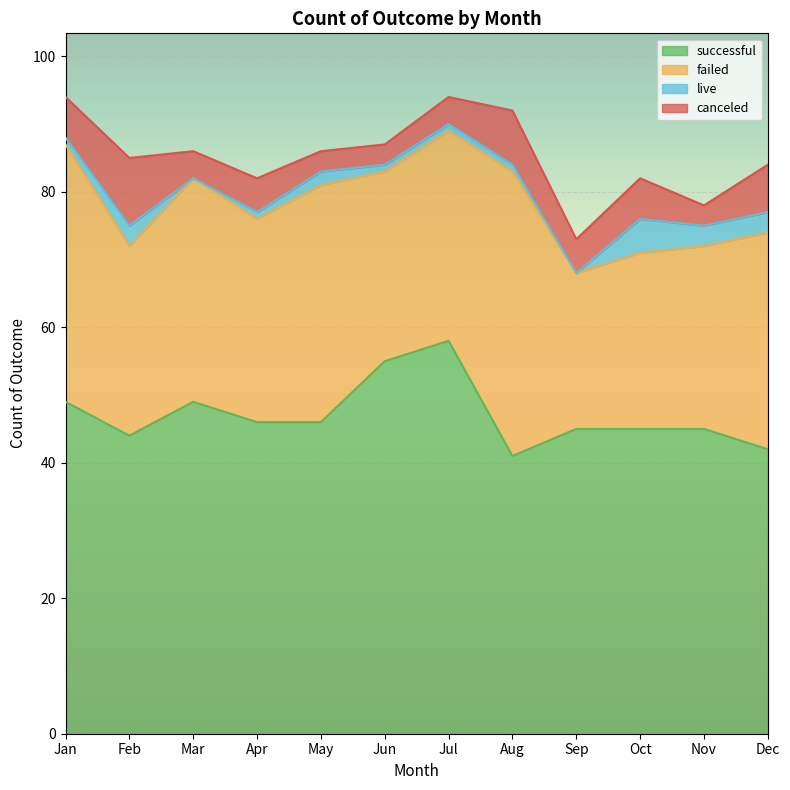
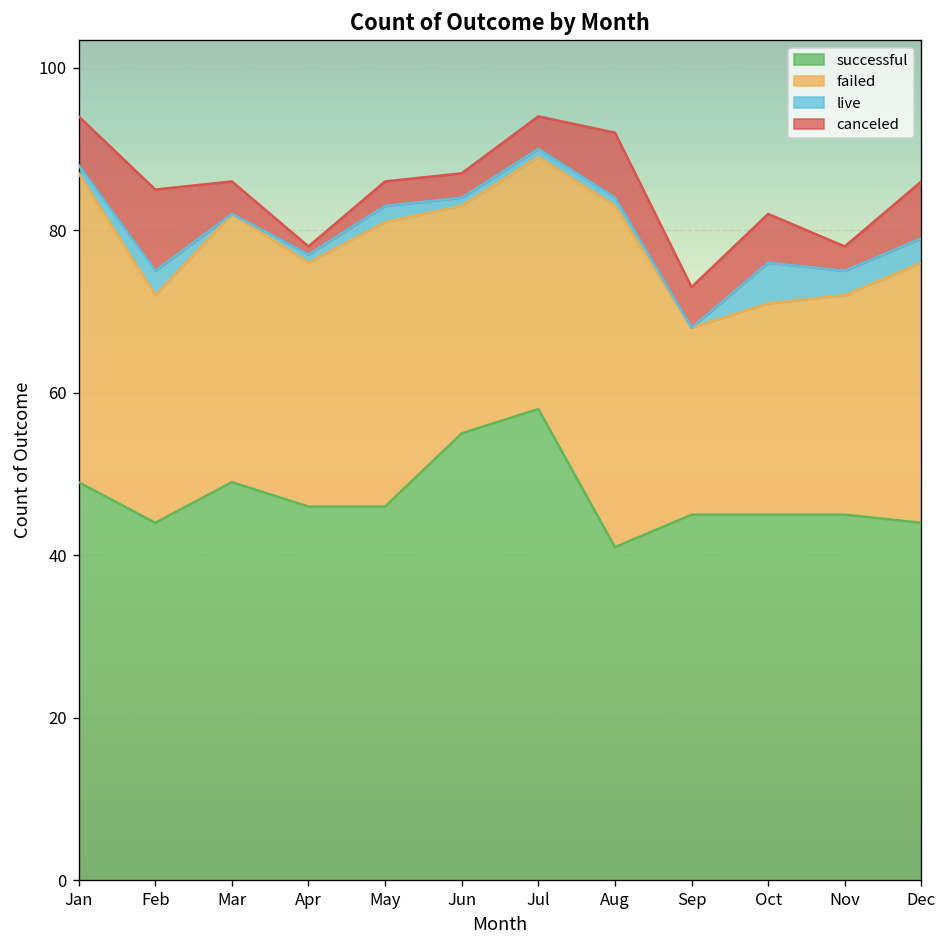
canceled, Apr: 5 -> 1
successful, Dec: 42 -> 44
